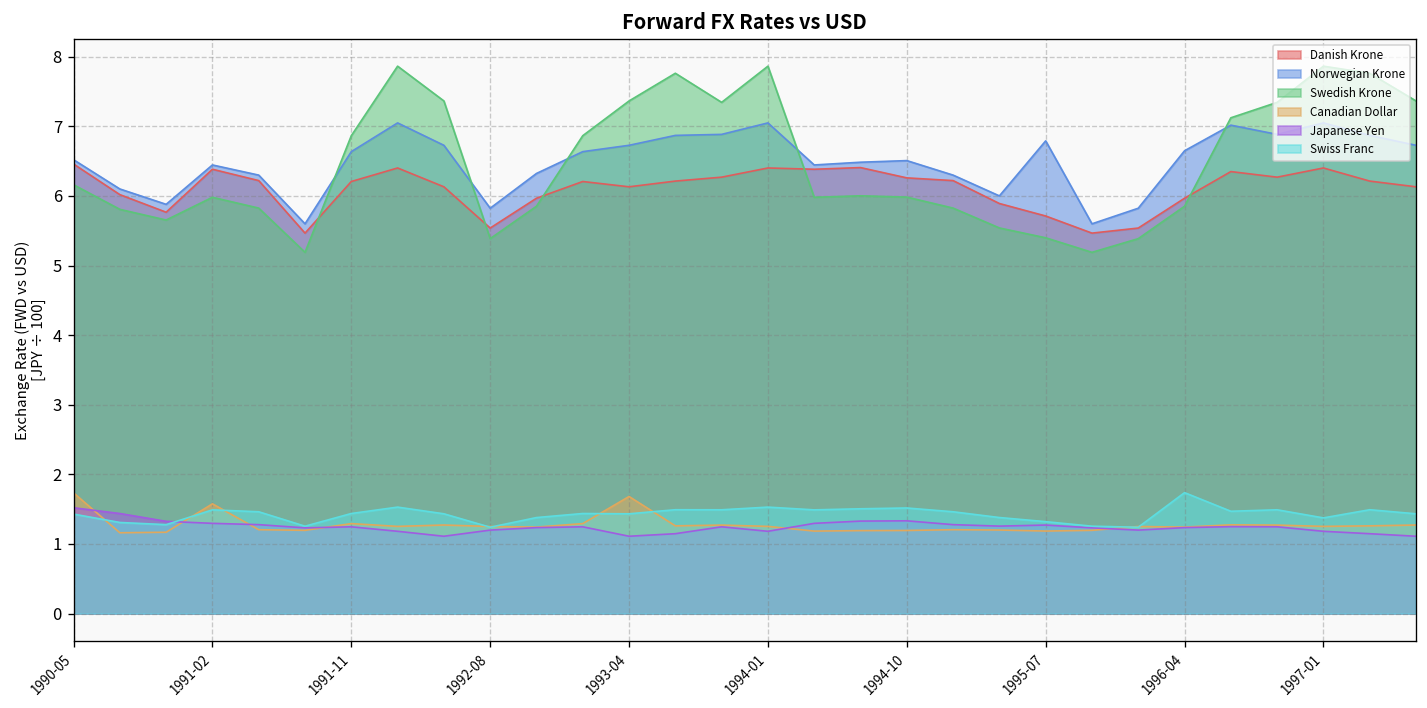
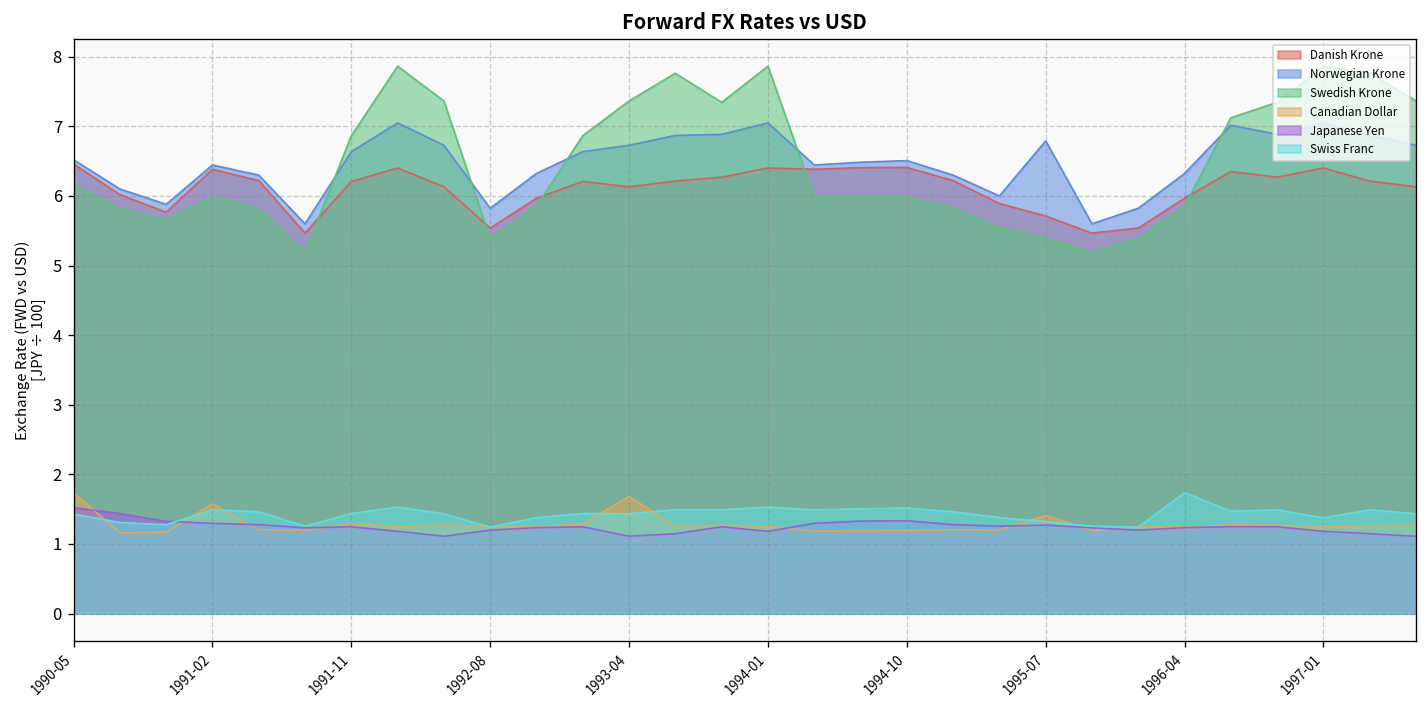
Danish Krone, 1994-10: 6.3 -> 6.4
Canadian Dollar, 1995-07: 1.2 -> 1.4
Norwegian Krone, 1996-04: 6.6 -> 6.3
